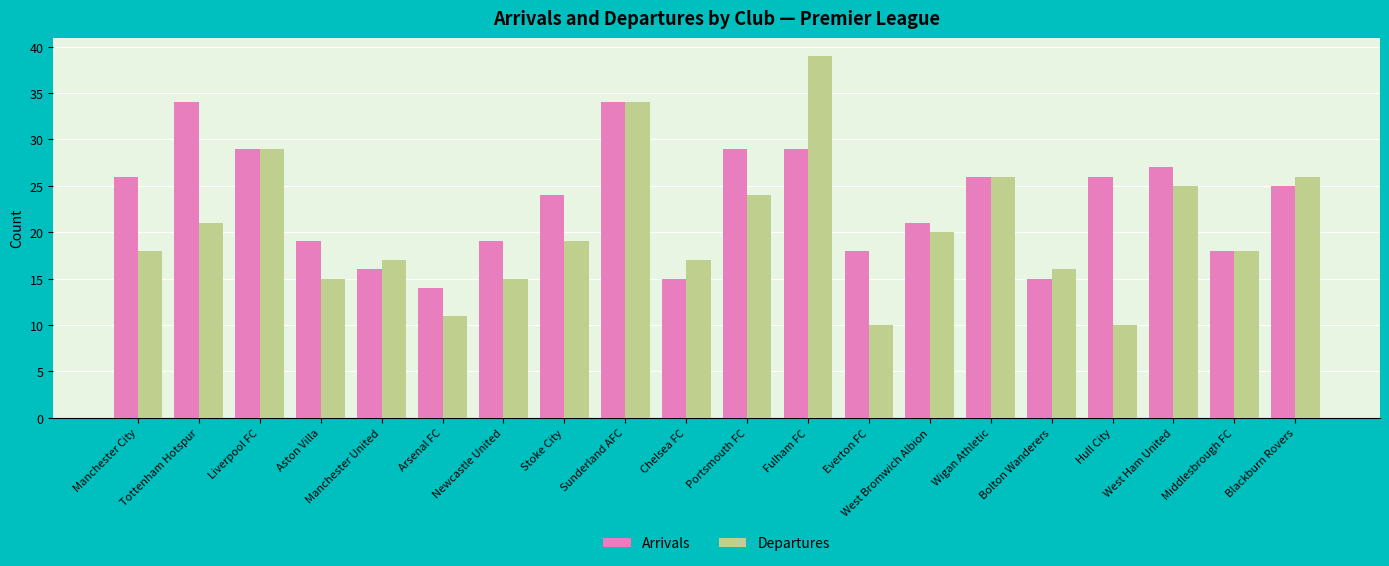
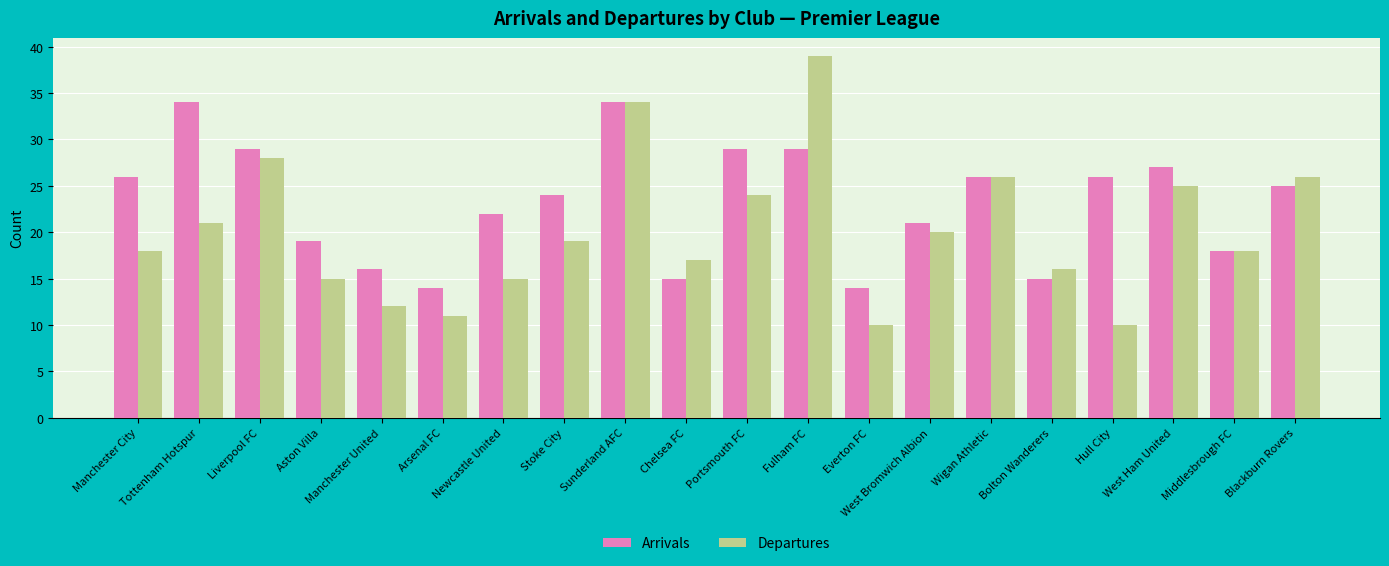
Departures, Liverpool FC: 29 -> 28
Departures, Manchester United: 17 -> 12
Arrivals, Newcastle United: 19 -> 22
Arrivals, Everton FC: 18 -> 14
